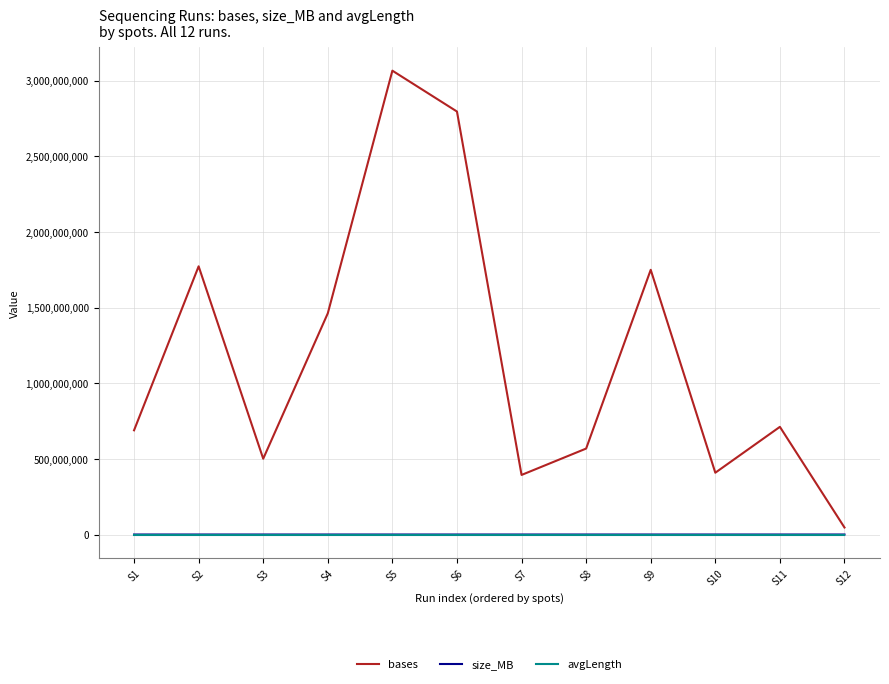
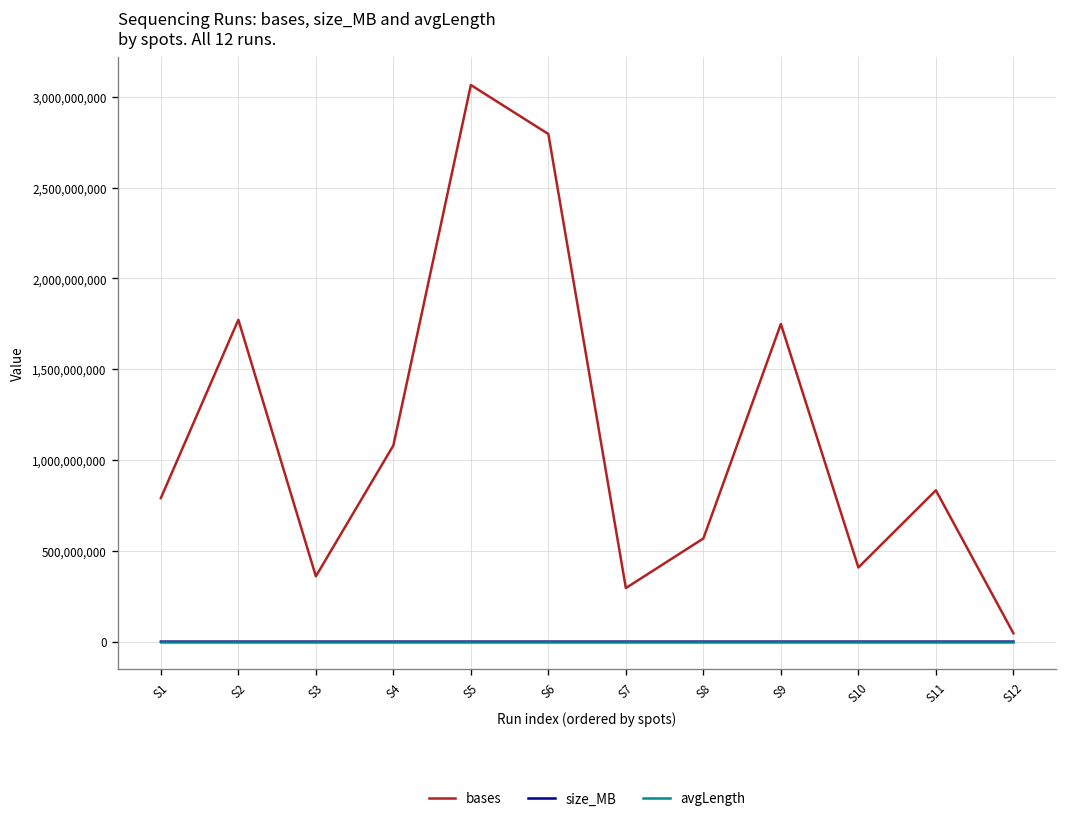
bases, S1: 690,000,000 -> 790,000,000
bases, S3: 500,000,000 -> 360,000,000
bases, S4: 1,460,000,000 -> 1,080,000,000
bases, S7: 390,000,000 -> 300,000,000
bases, S11: 710,000,000 -> 830,000,000
